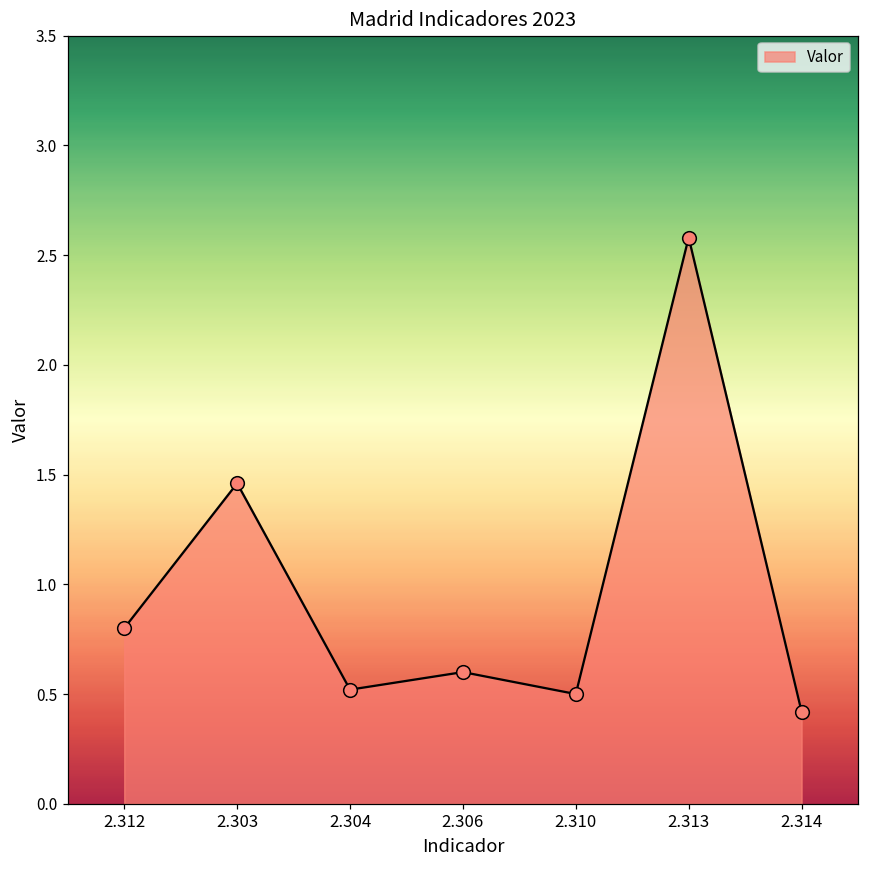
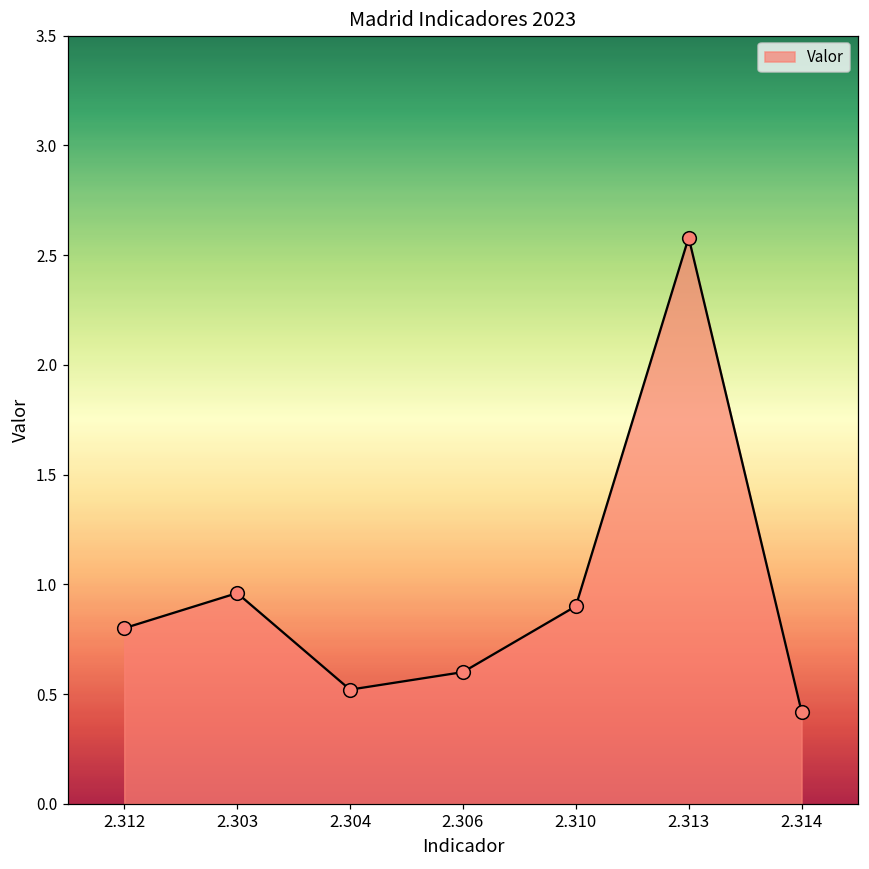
2.303: 1.46 -> 0.96
2.310: 0.5 -> 0.9
